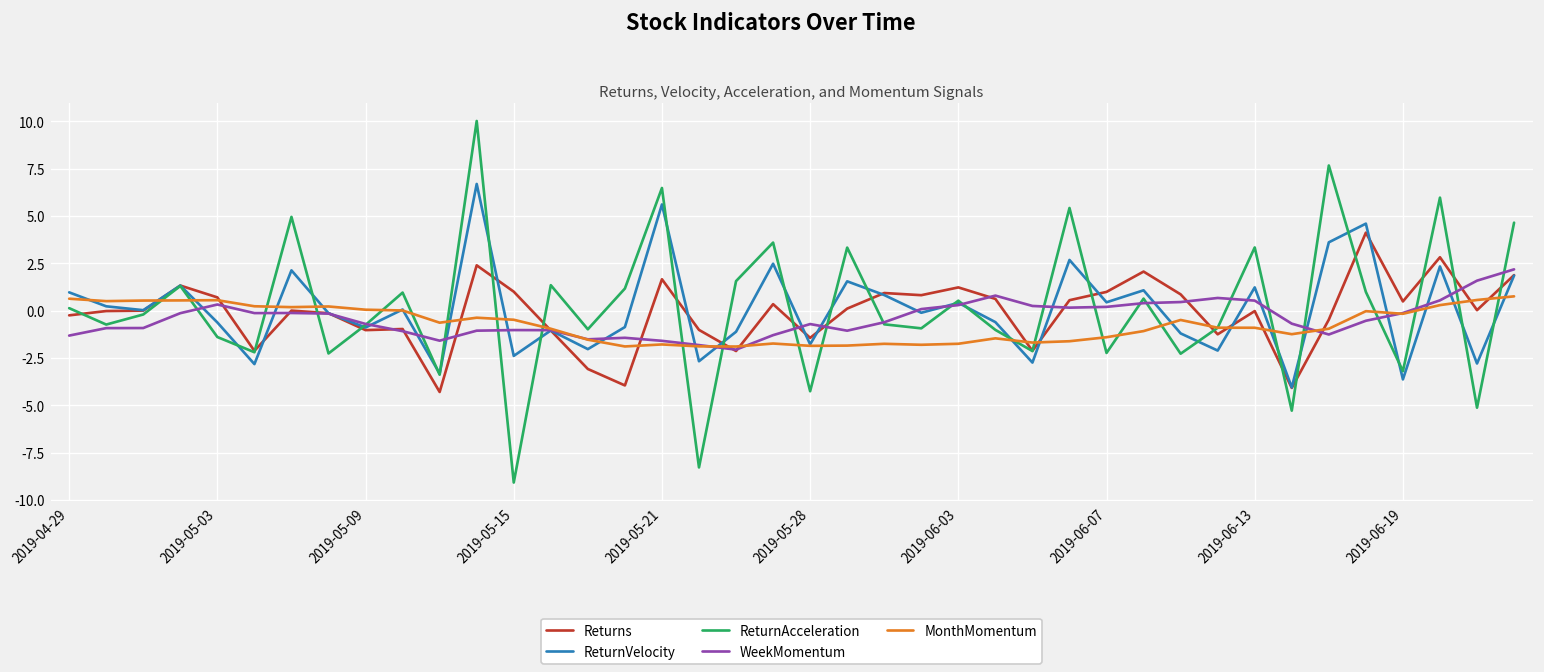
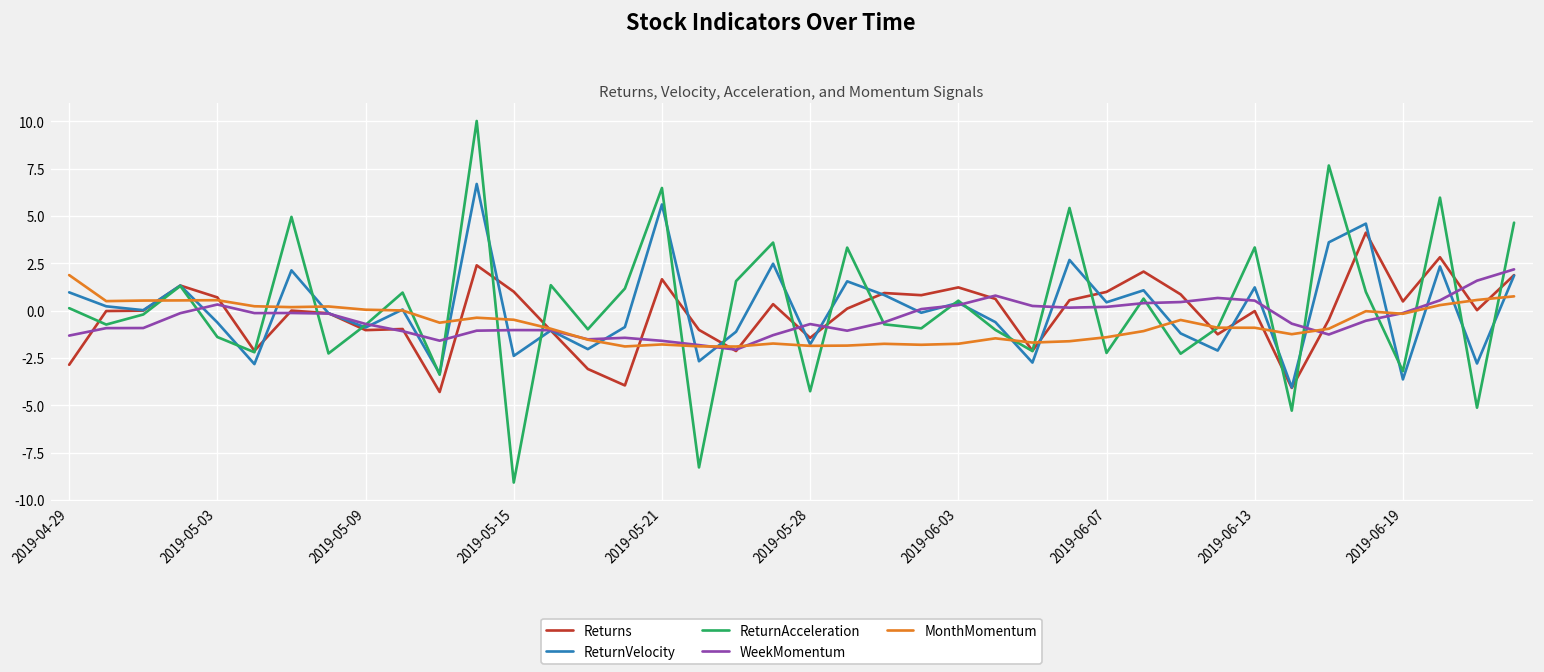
Returns, 2019-04-29: -0.3 -> -2.9
MonthMomentum, 2019-04-29: 0.6 -> 1.9
